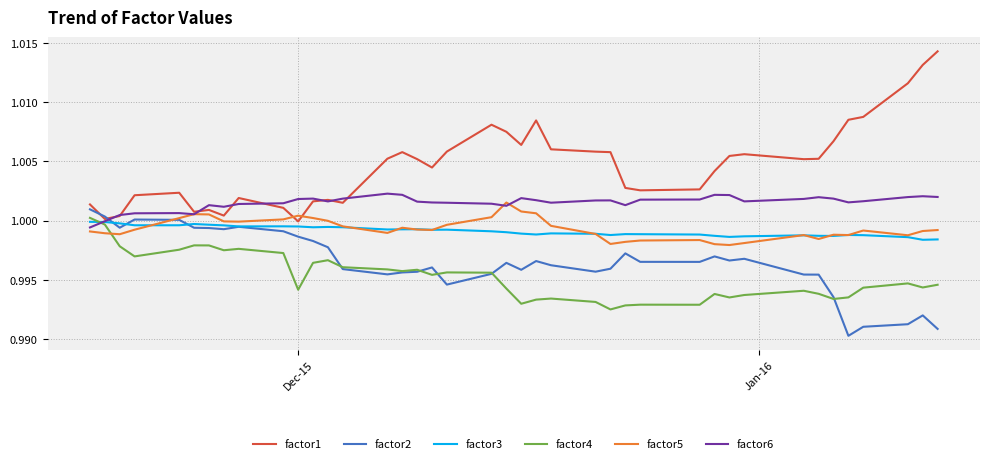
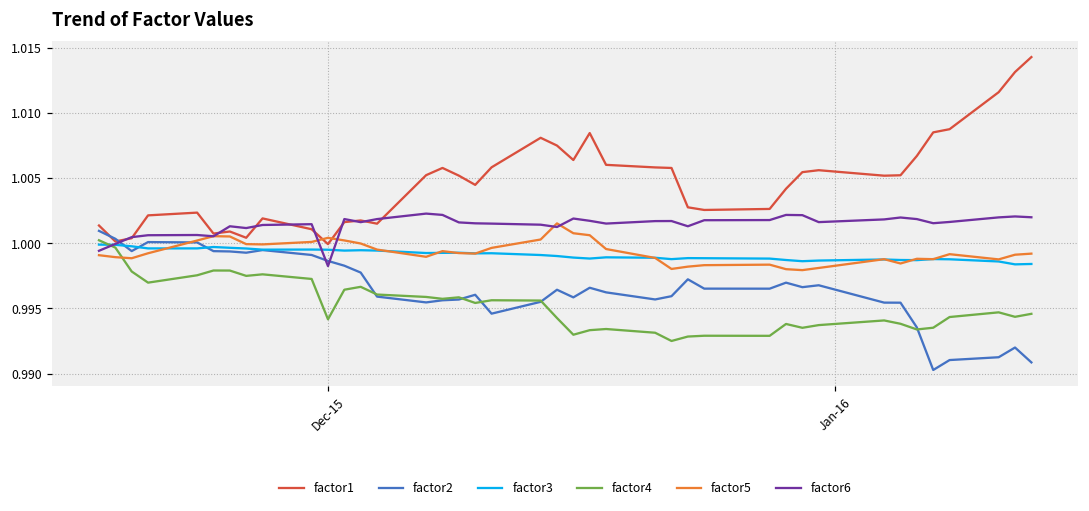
factor6, Dec-15: 1.0018 -> 0.9982
